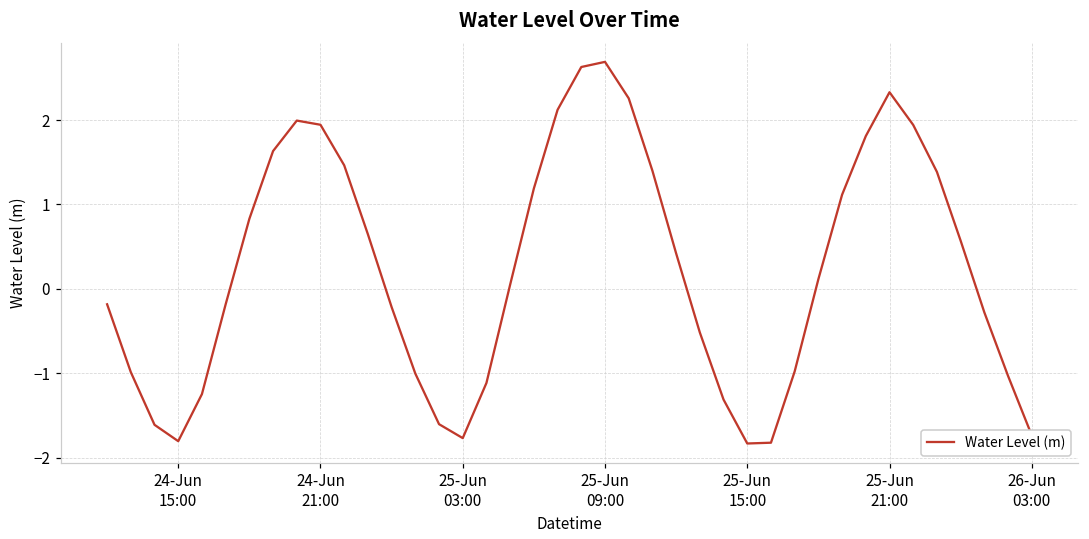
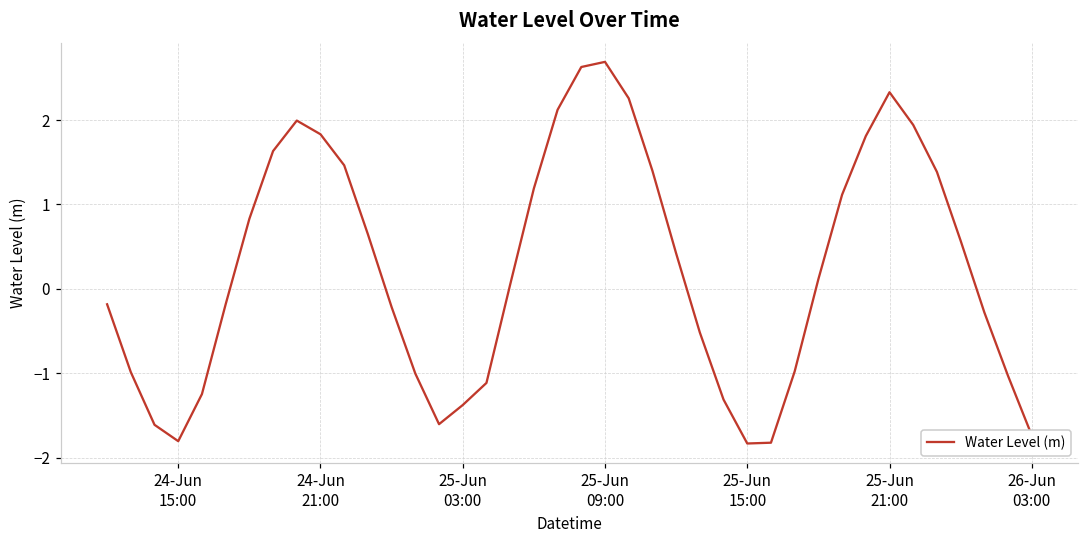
24-Jun 21:00: 1.9 -> 1.8
25-Jun 03:00: -1.8 -> -1.4
